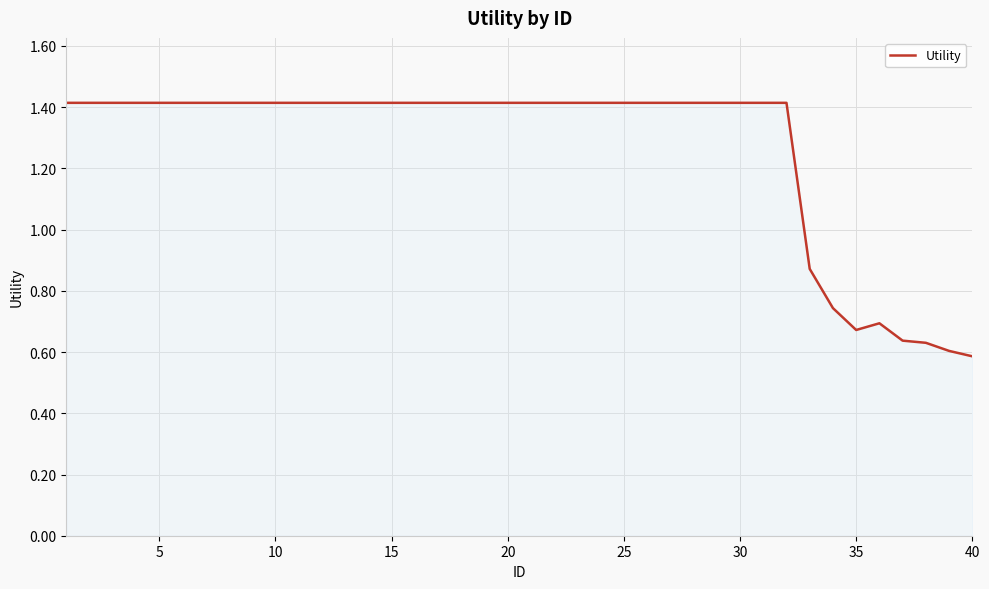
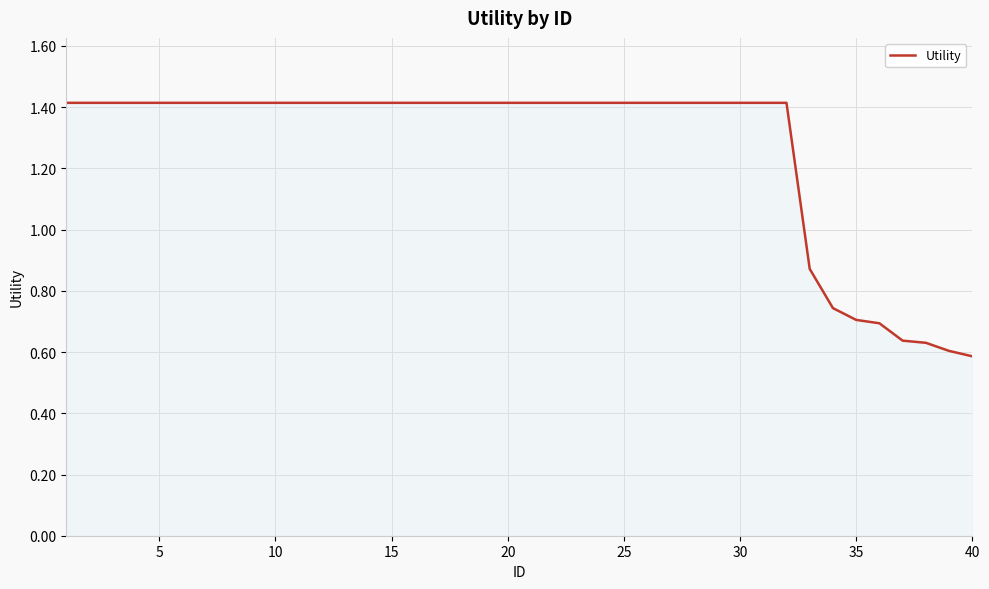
35: 0.67 -> 0.71
